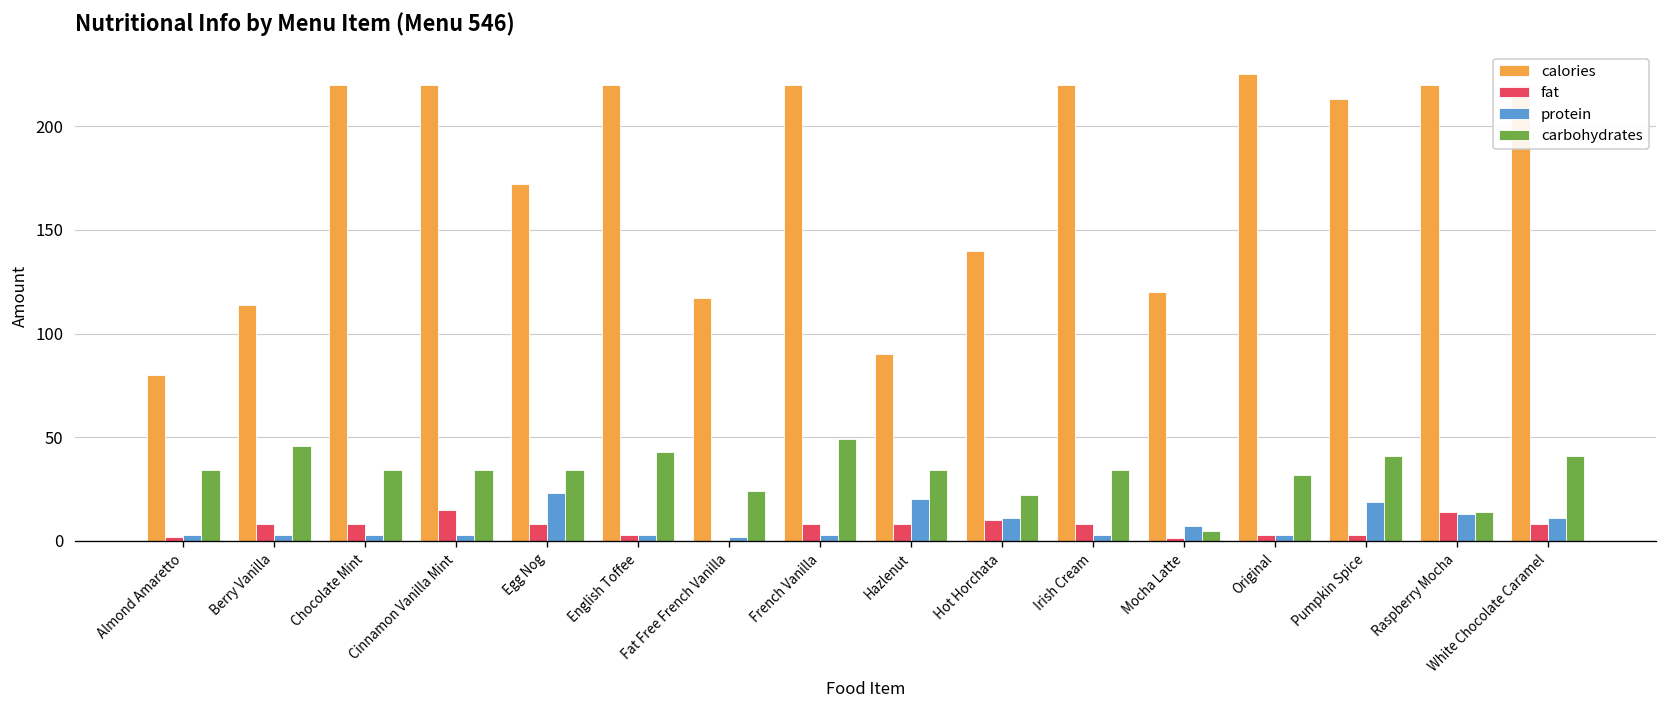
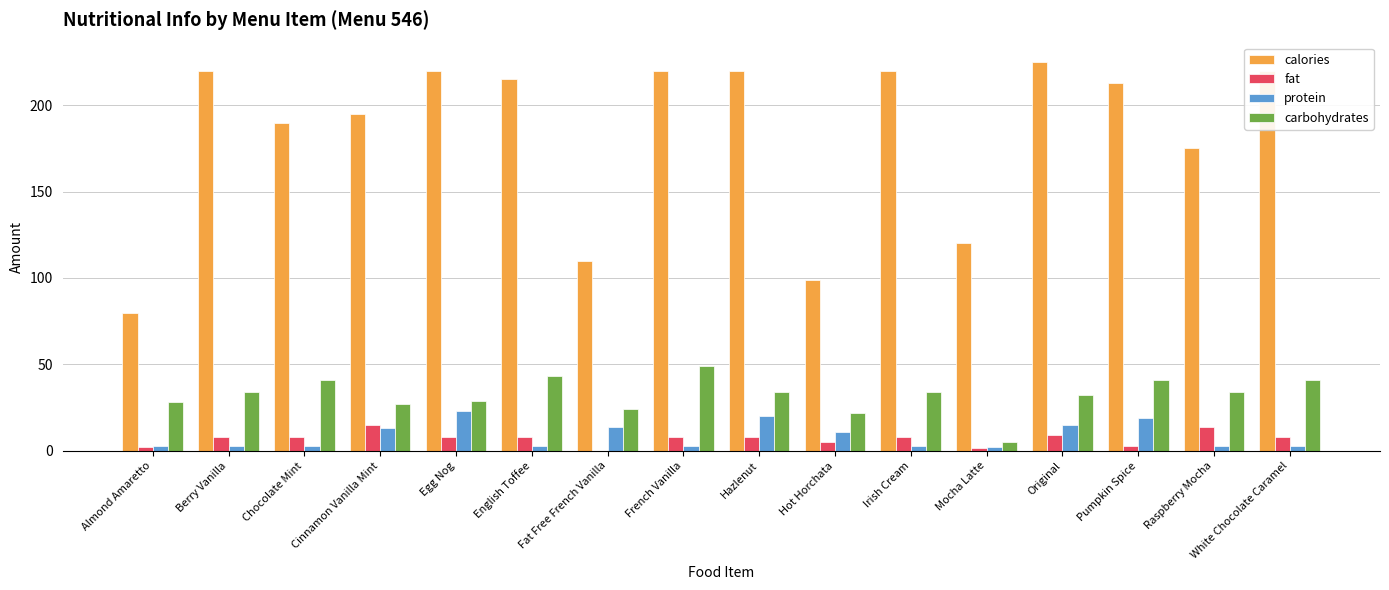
carbohydrates, Almond Amaretto: 34 -> 28
calories, Berry Vanilla: 114 -> 220
carbohydrates, Berry Vanilla: 46 -> 34
calories, Chocolate Mint: 220 -> 190
carbohydrates, Chocolate Mint: 34 -> 41
calories, Cinnamon Vanilla Mint: 220 -> 195
protein, Cinnamon Vanilla Mint: 3 -> 13
carbohydrates, Cinnamon Vanilla Mint: 34 -> 27
calories, Egg Nog: 172 -> 220
carbohydrates, Egg Nog: 34 -> 29
calories, English Toffee: 220 -> 215
fat, English Toffee: 3 -> 8
calories, Fat Free French Vanilla: 117 -> 110
protein, Fat Free French Vanilla: 2 -> 14
calories, Hazlenut: 90 -> 220
calories, Hot Horchata: 140 -> 99
fat, Hot Horchata: 10 -> 5
protein, Mocha Latte: 7 -> 2
fat, Original: 3 -> 9
protein, Original: 3 -> 15
calories, Raspberry Mocha: 220 -> 175
protein, Raspberry Mocha: 13 -> 3
carbohydrates, Raspberry Mocha: 14 -> 34
protein, White Chocolate Caramel: 11 -> 3
